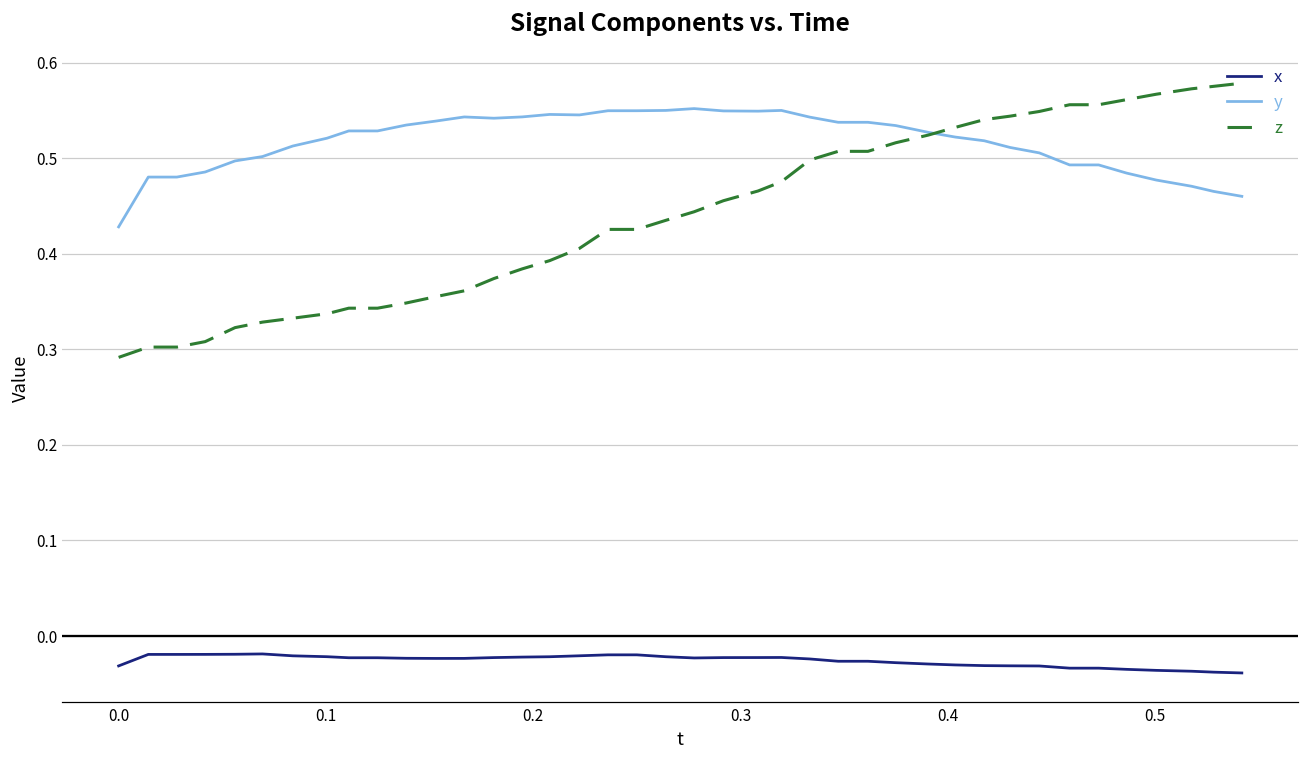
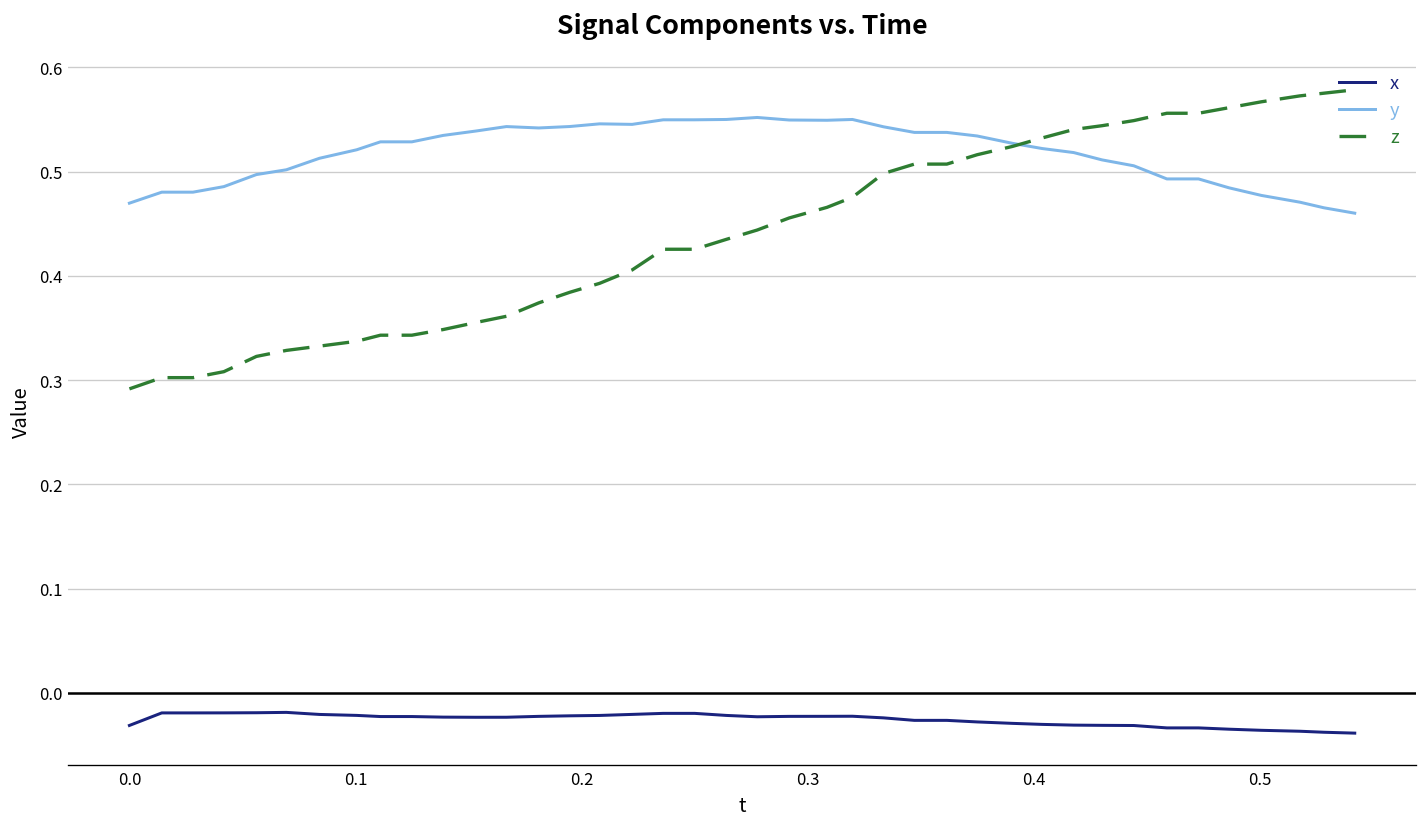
y, 0.0: 0.43 -> 0.47
